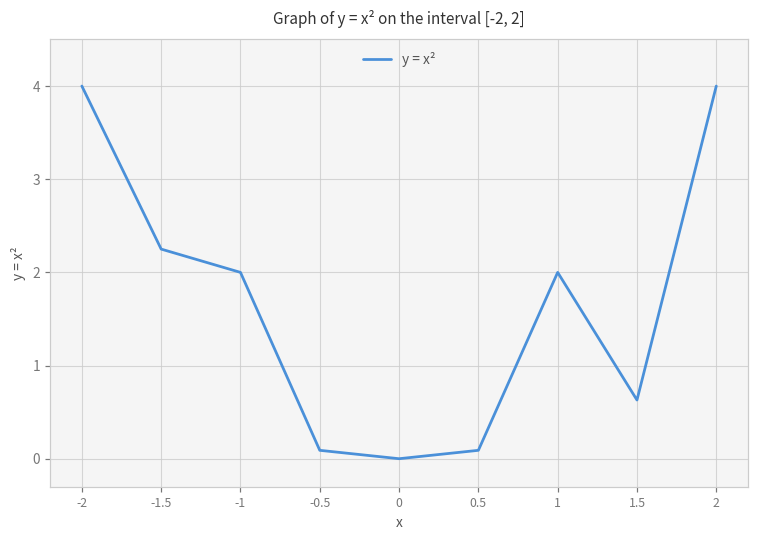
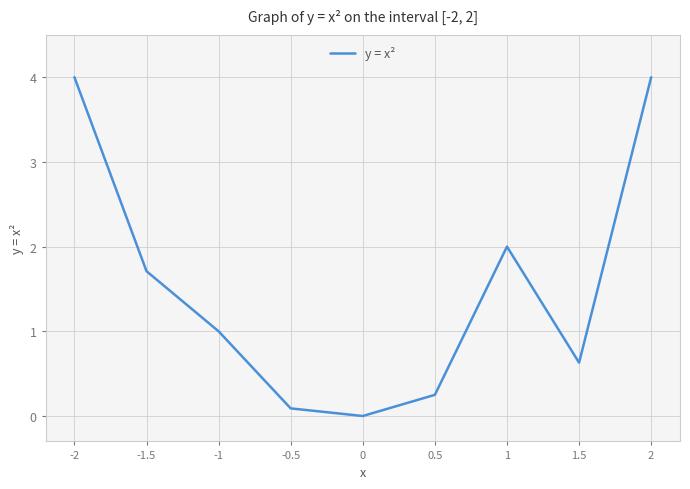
-1.5: 2.3 -> 1.7
-1: 2 -> 1
0.5: 0.1 -> 0.3
